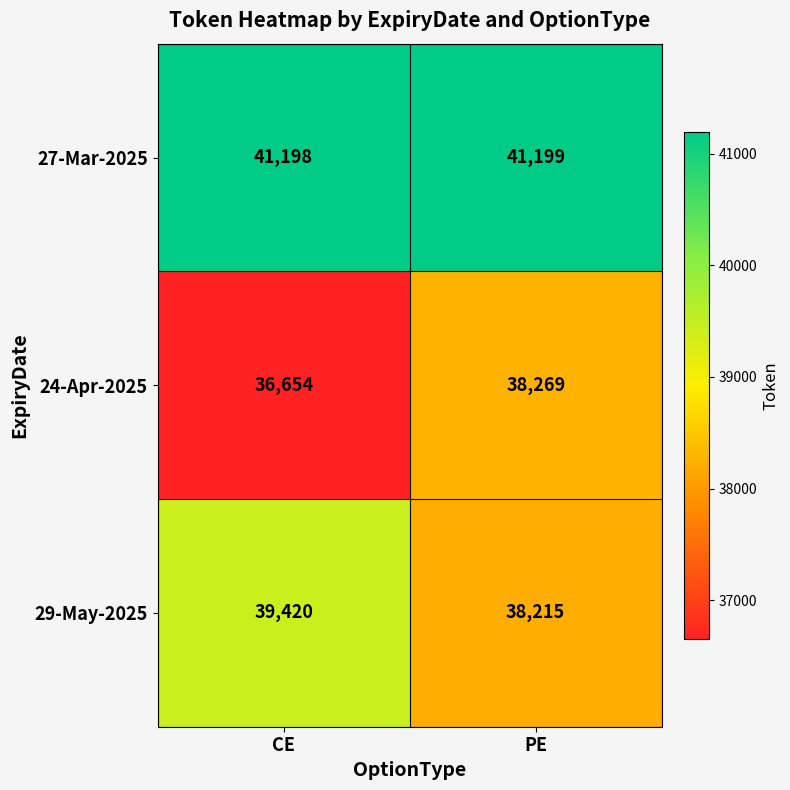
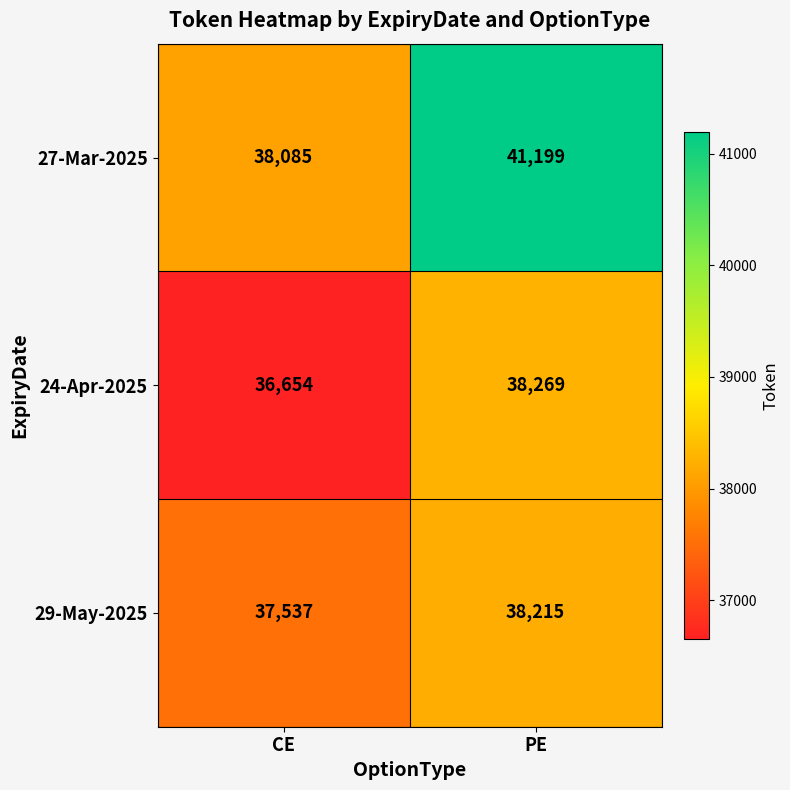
27-Mar-2025, CE: 41,198 -> 38,085
29-May-2025, CE: 39,420 -> 37,537
